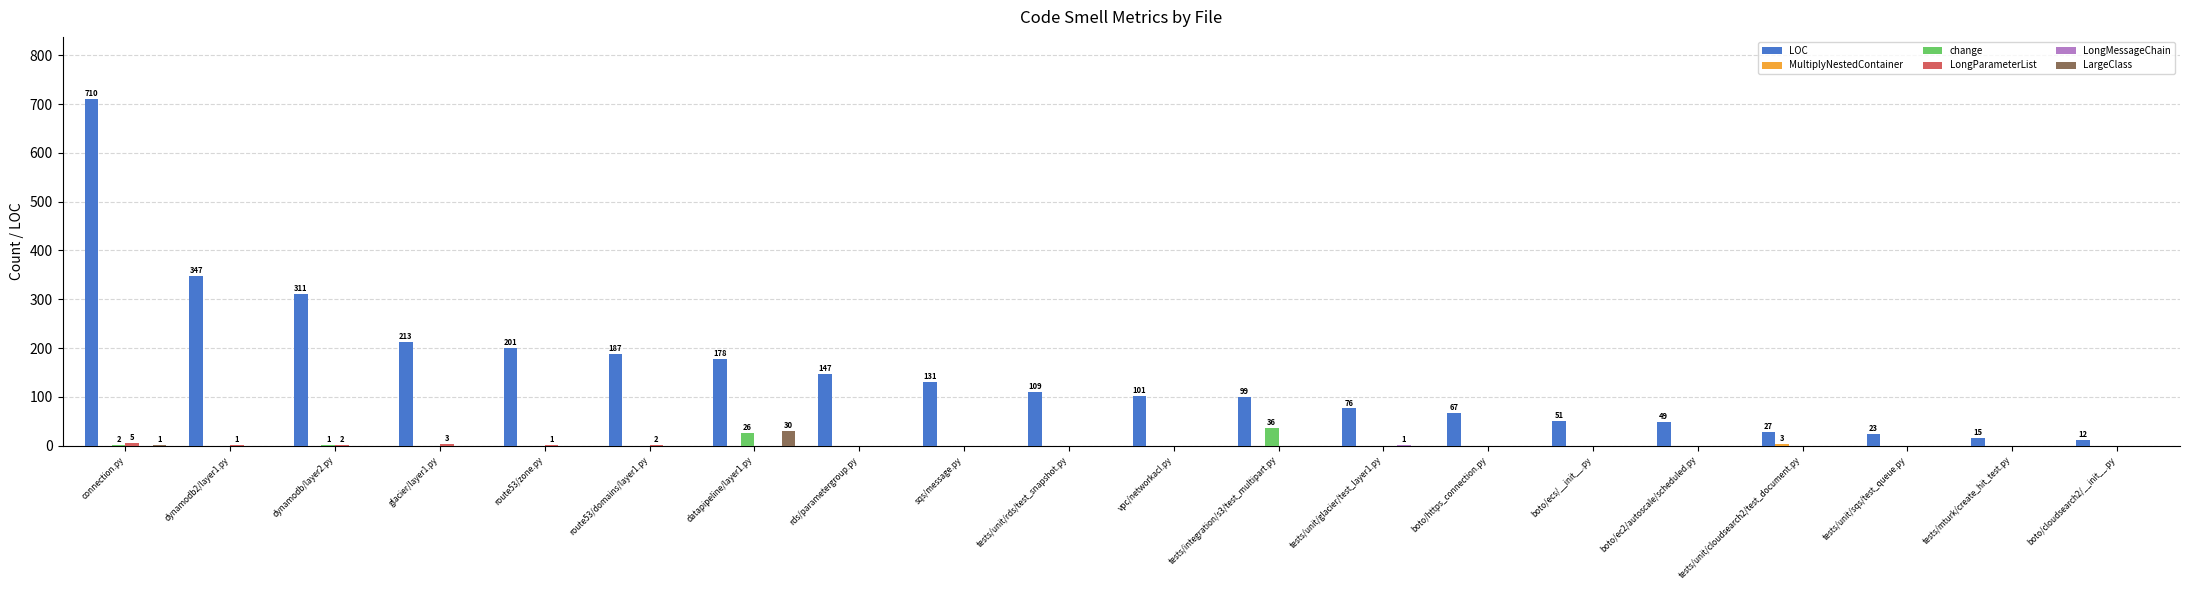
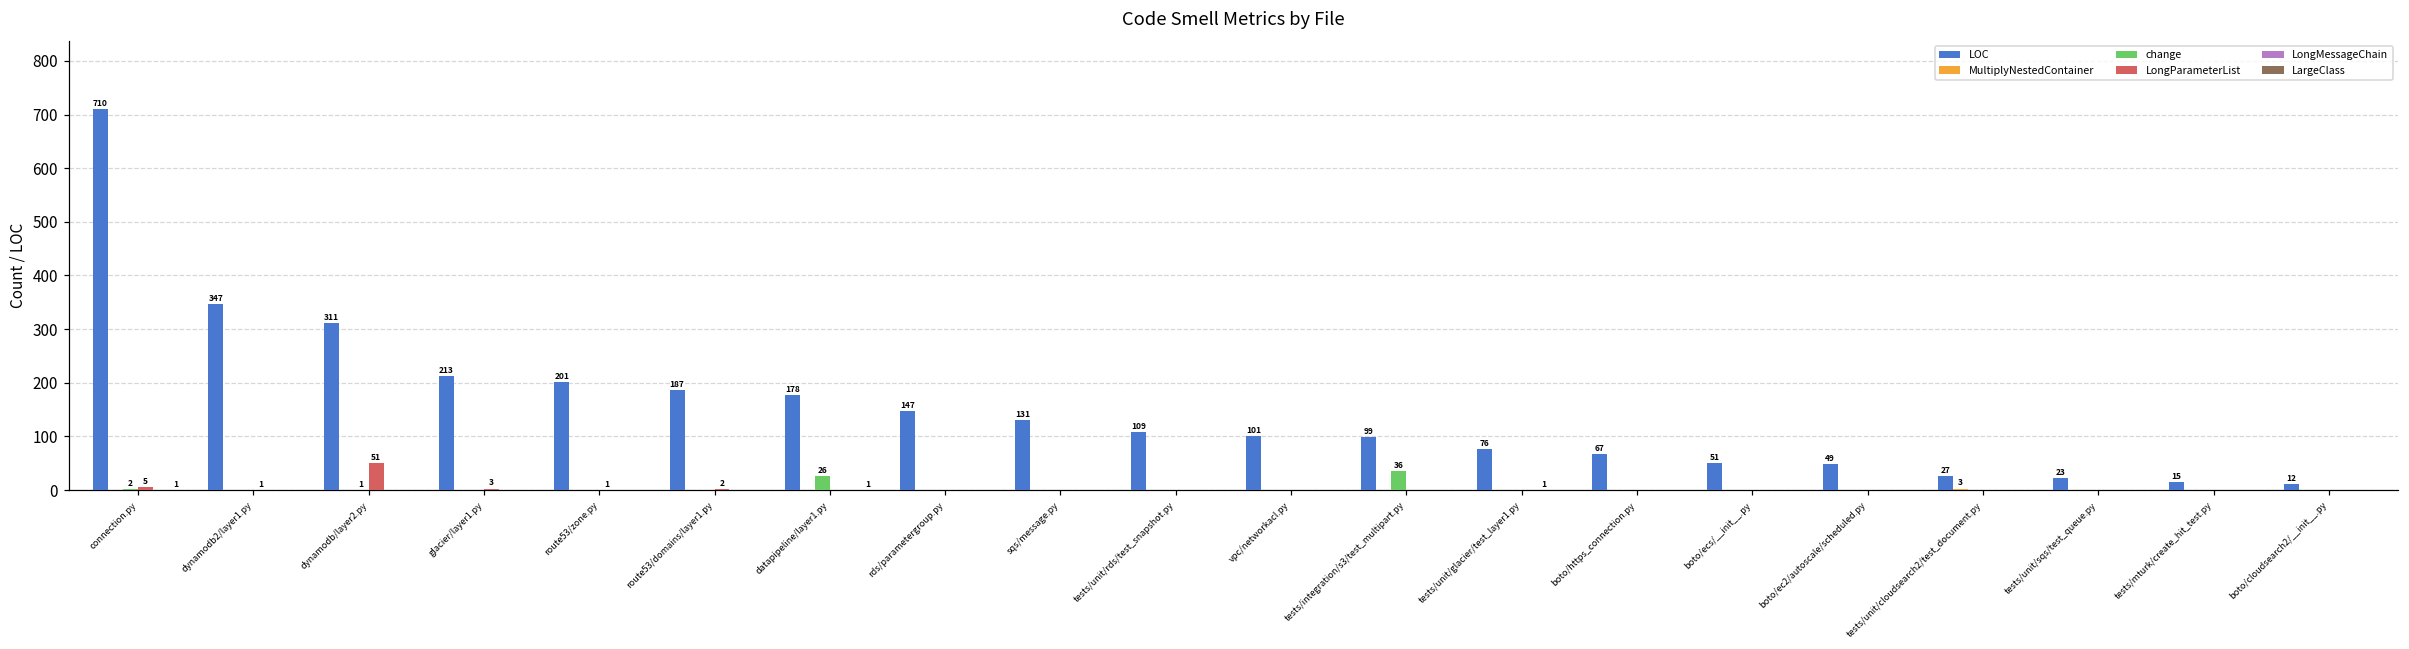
LongParameterList, dynamodb/layer2.py: 2 -> 51
LargeClass, datapipeline/layer1.py: 30 -> 1
